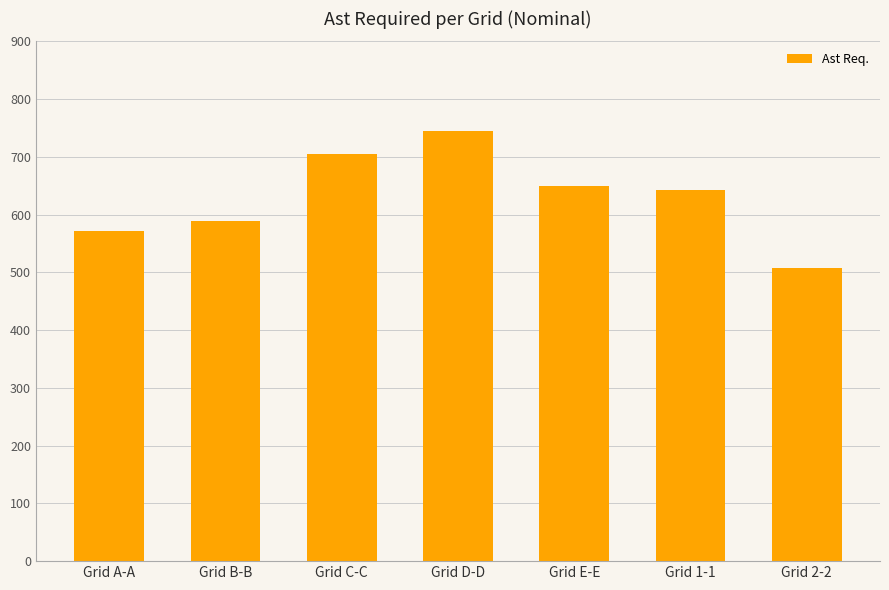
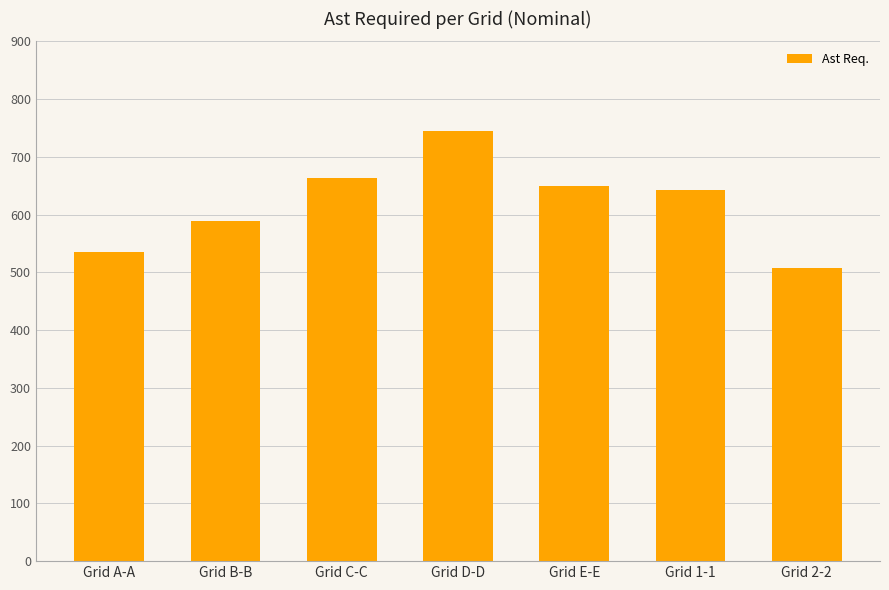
Grid A-A: 570 -> 540
Grid C-C: 710 -> 660
